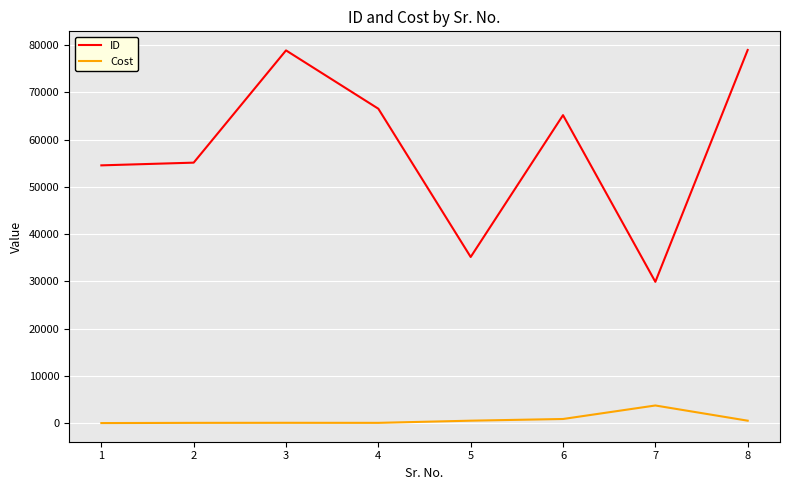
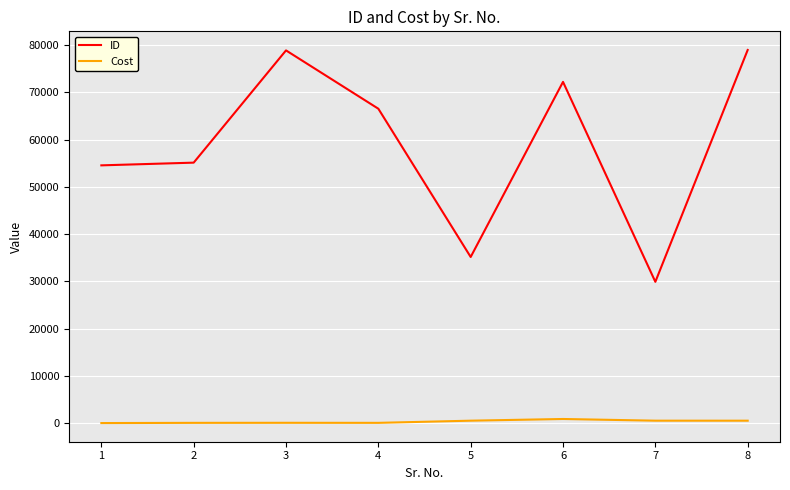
ID, 6: 65000 -> 72000
Cost, 7: 4000 -> 1000
